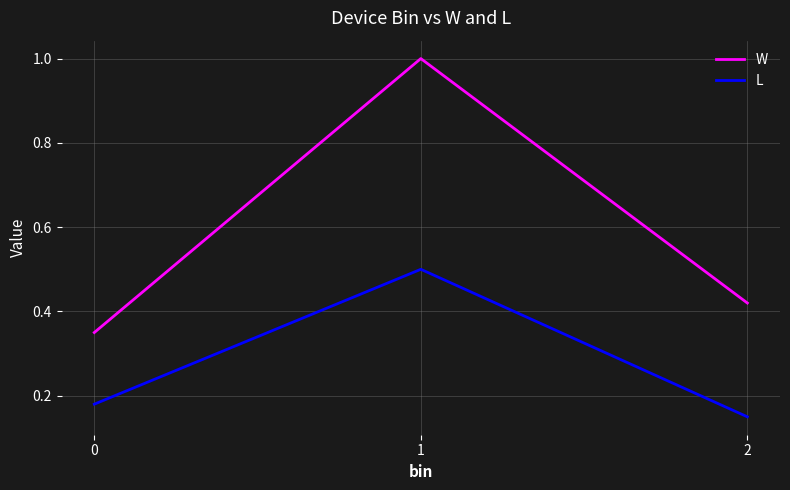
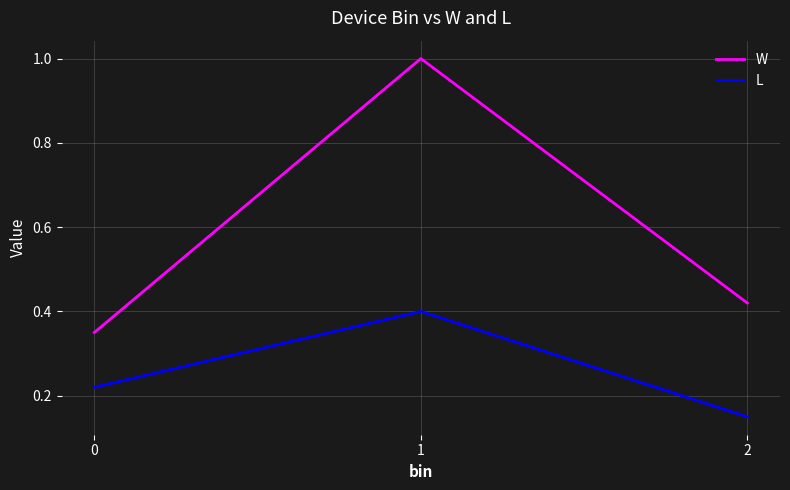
L, 0: 0.18 -> 0.22
L, 1: 0.5 -> 0.4
